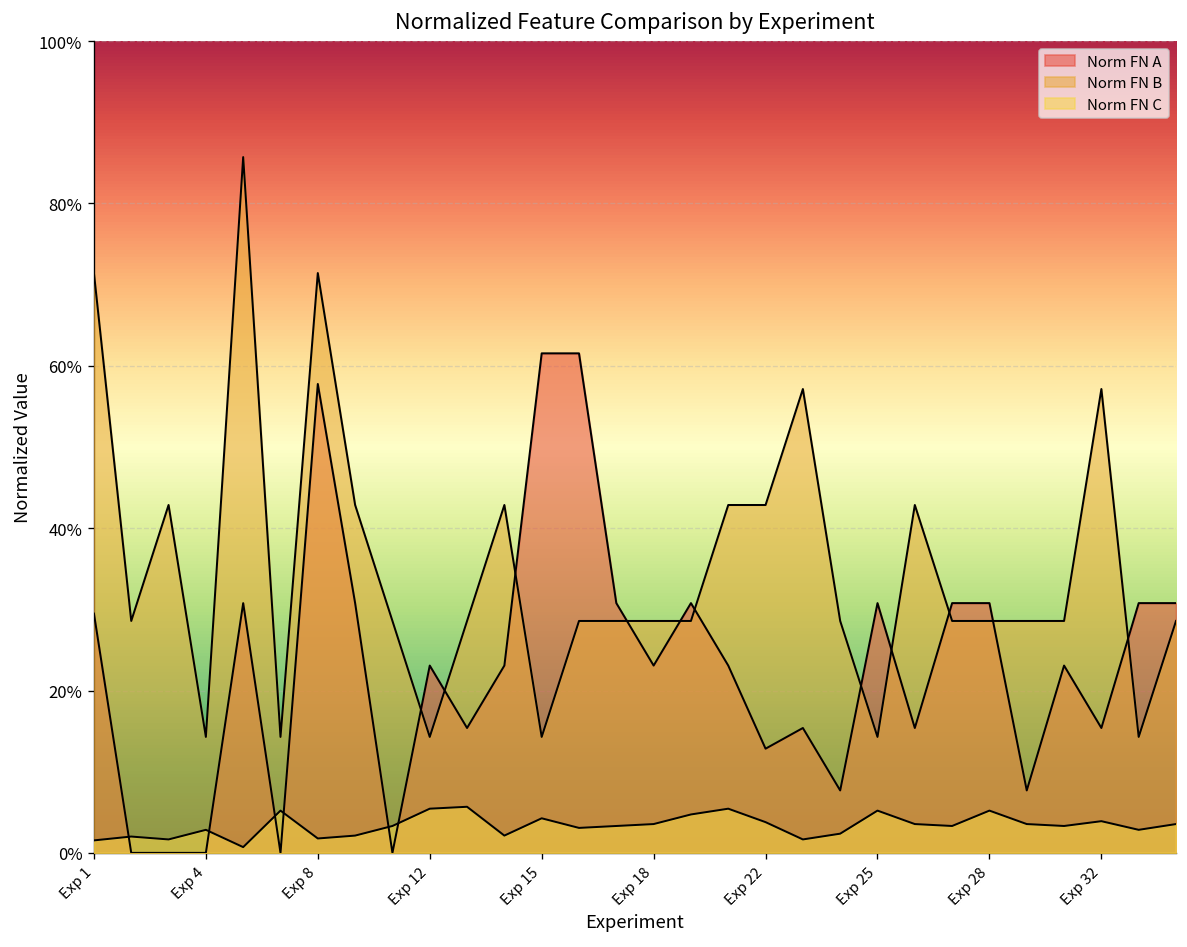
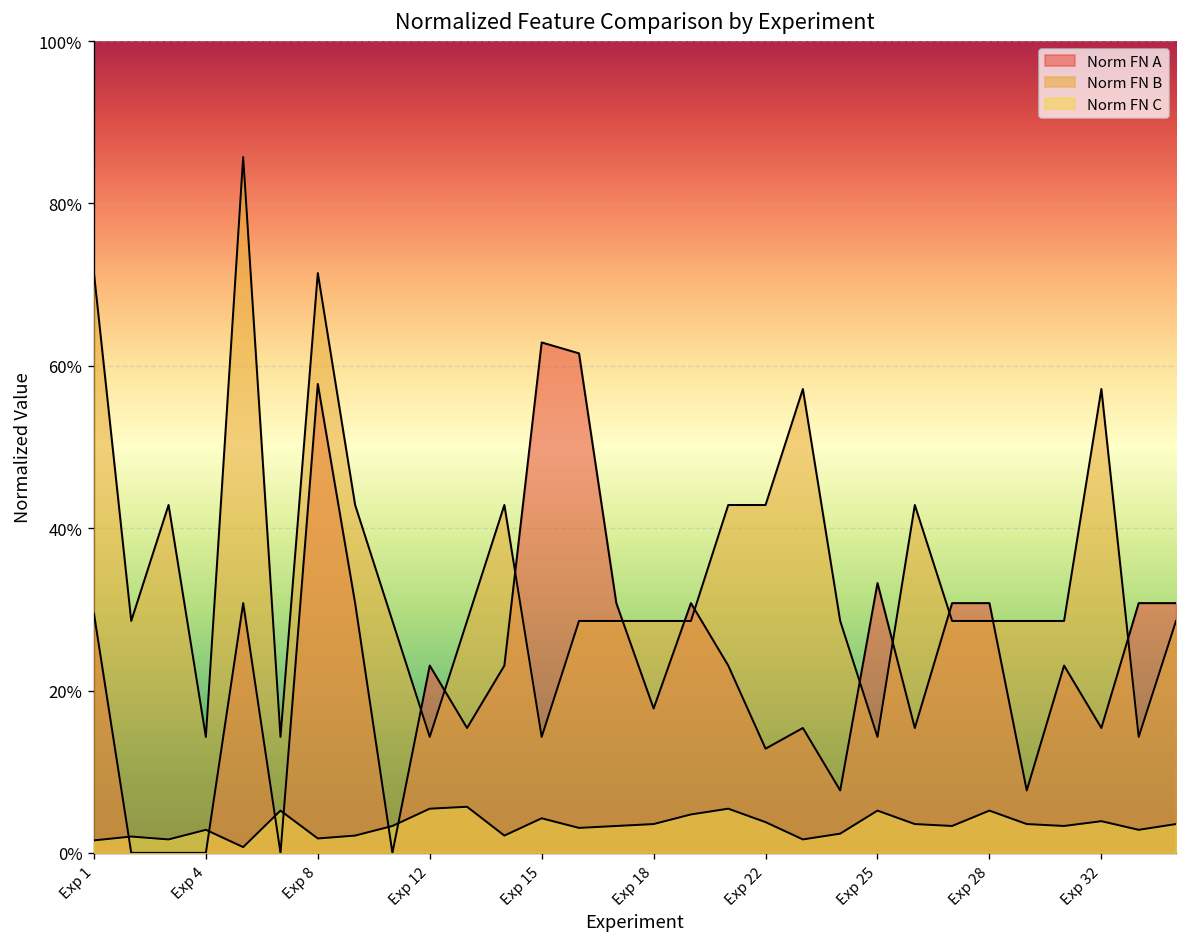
Norm FN A, Exp 15: 62% -> 63%
Norm FN A, Exp 18: 23% -> 18%
Norm FN A, Exp 25: 31% -> 33%
